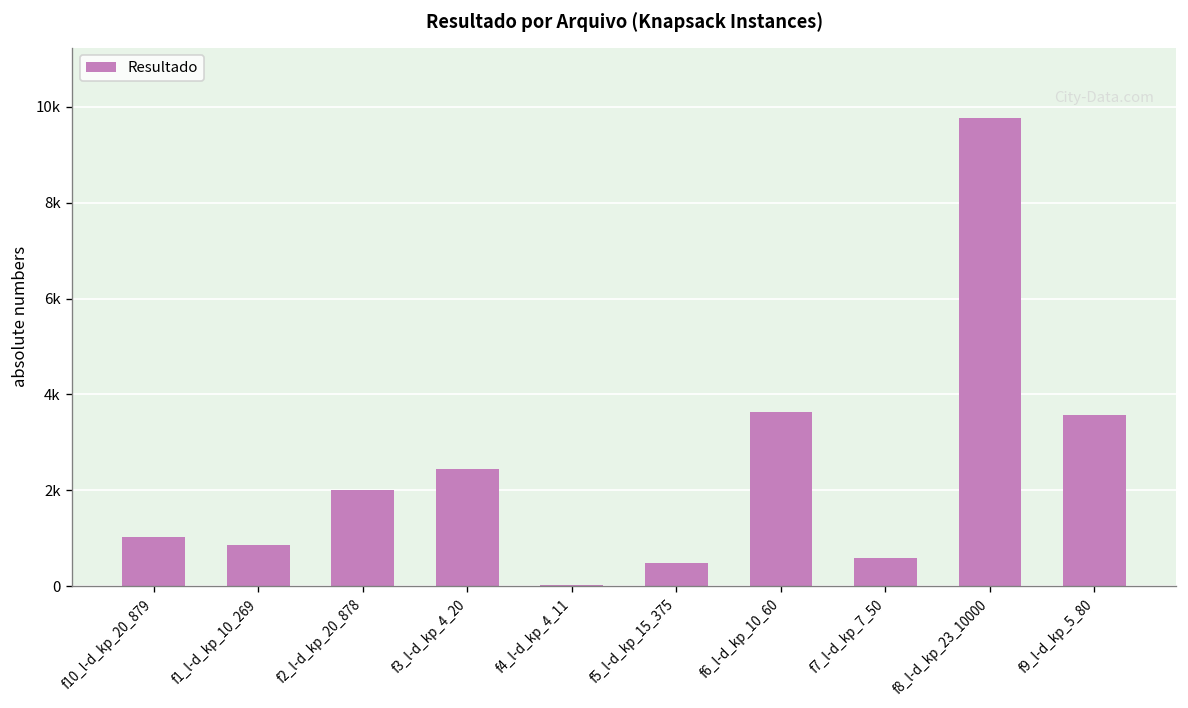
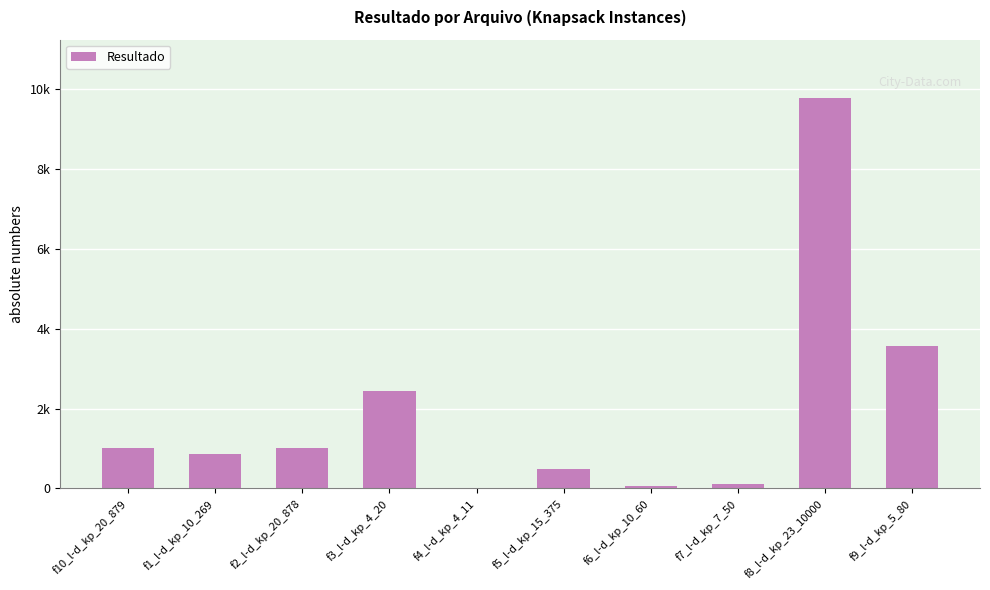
f2_l-d_kp_20_878: 2000 -> 1000
f6_l-d_kp_10_60: 3600 -> 100
f7_l-d_kp_7_50: 600 -> 100
